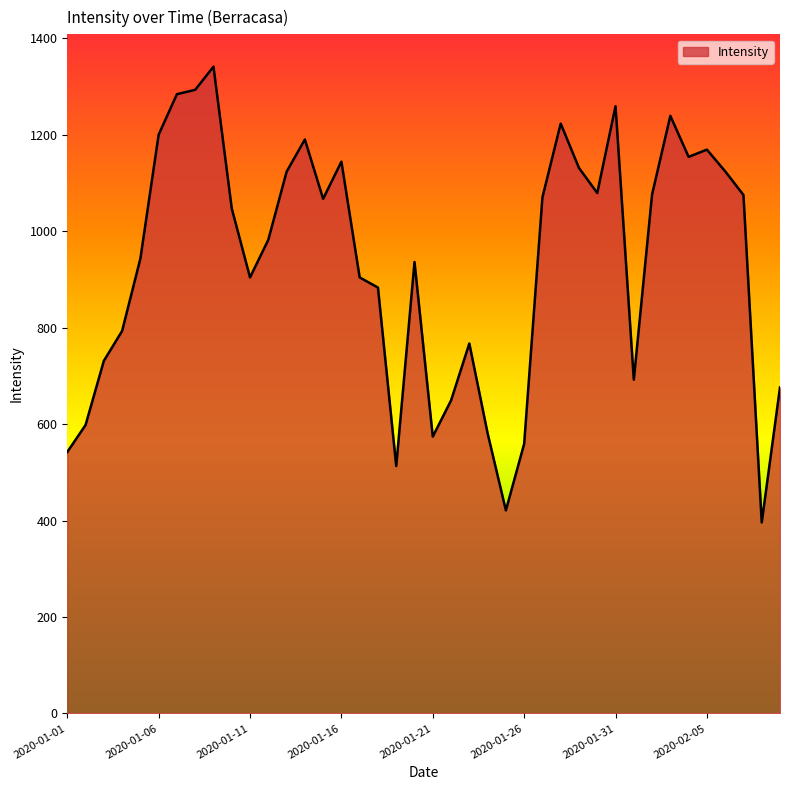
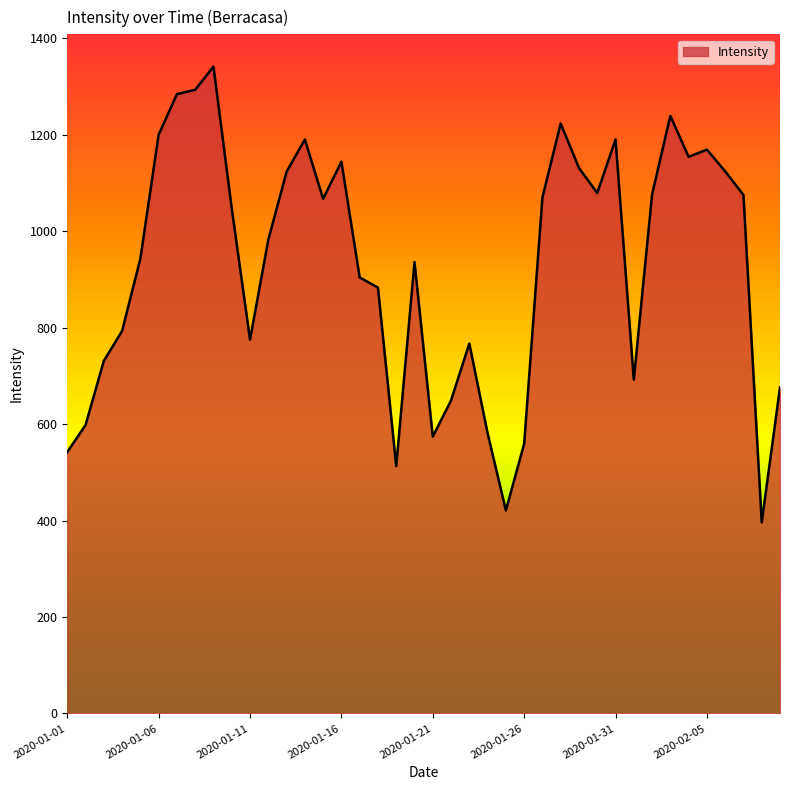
2020-01-11: 900 -> 780
2020-01-31: 1260 -> 1190
